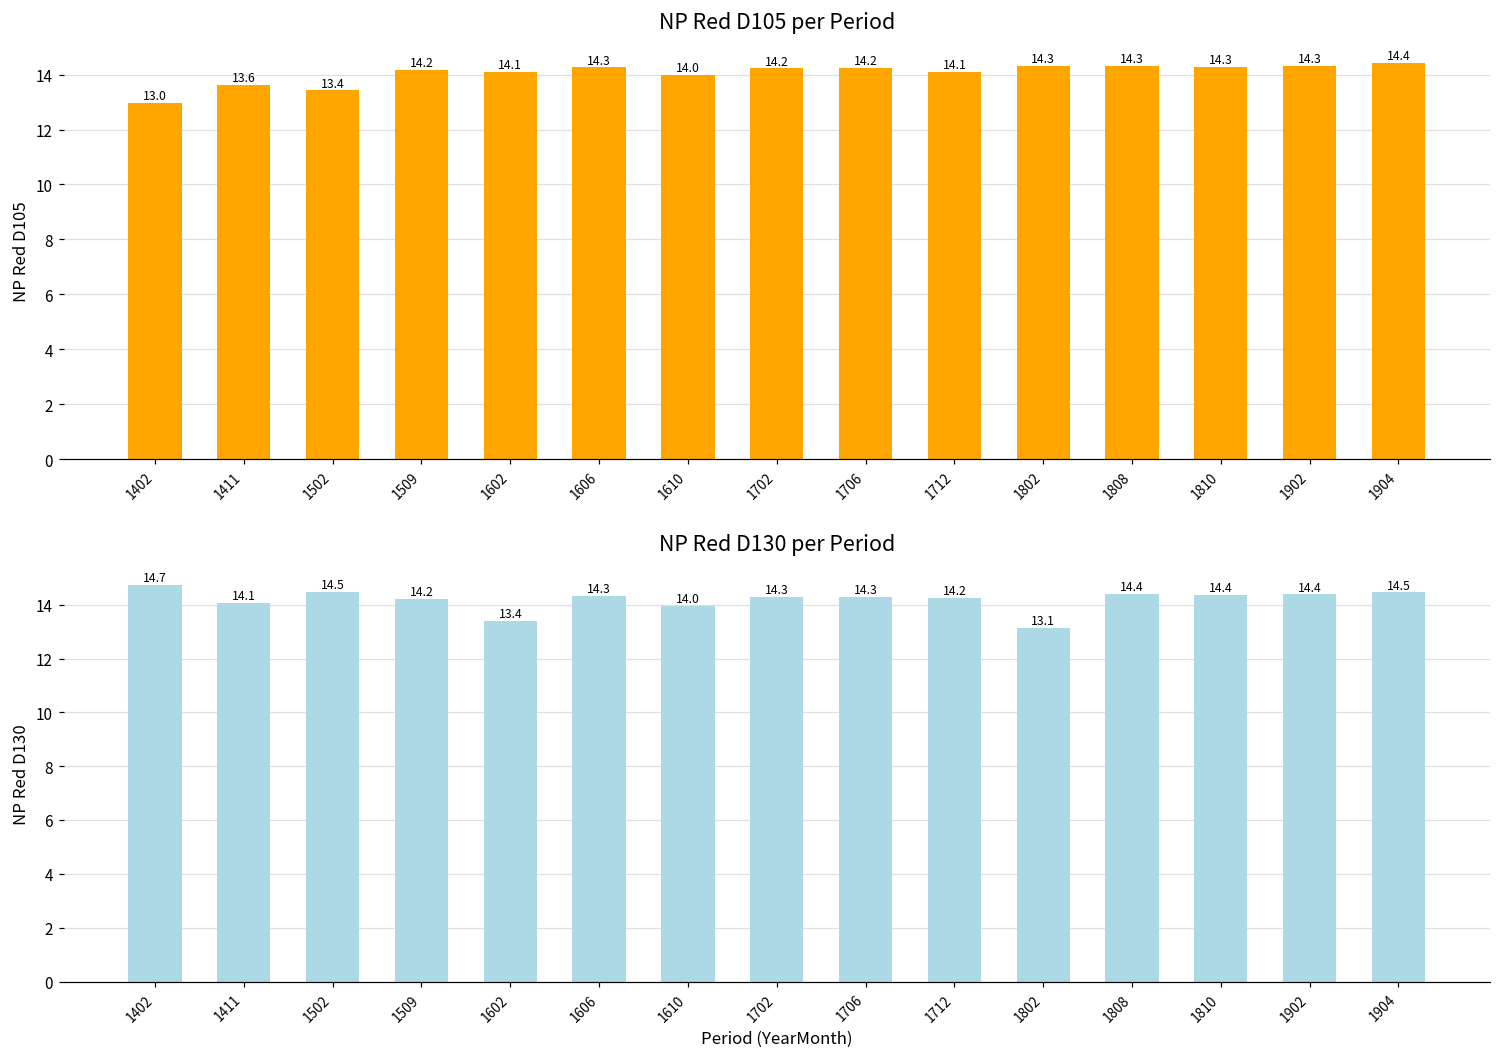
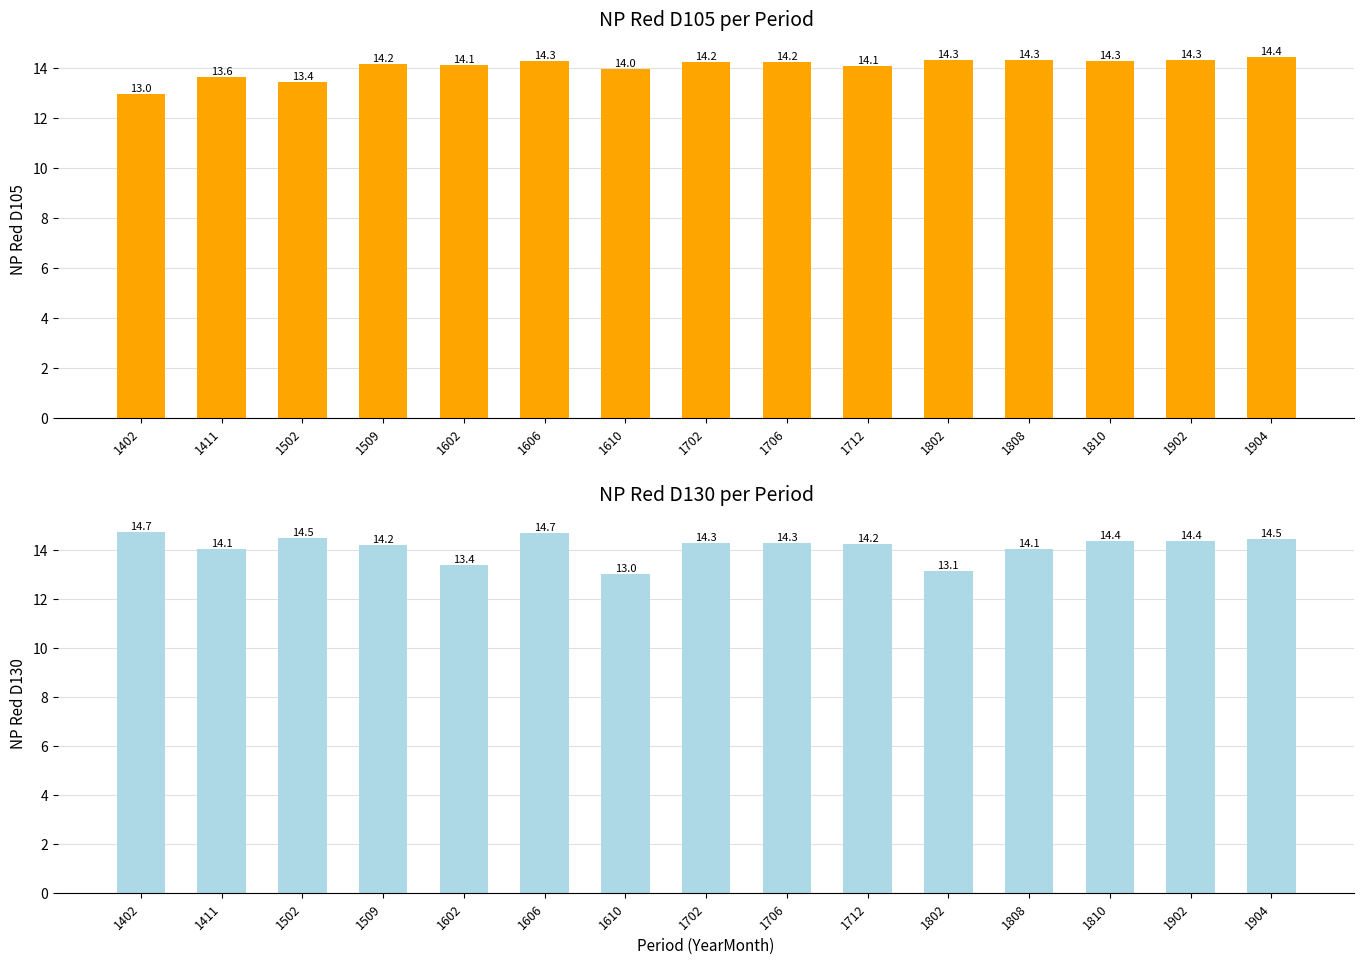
NP Red D130 per Period, 1606: 14.3 -> 14.7
NP Red D130 per Period, 1610: 14.0 -> 13.0
NP Red D130 per Period, 1808: 14.4 -> 14.1
